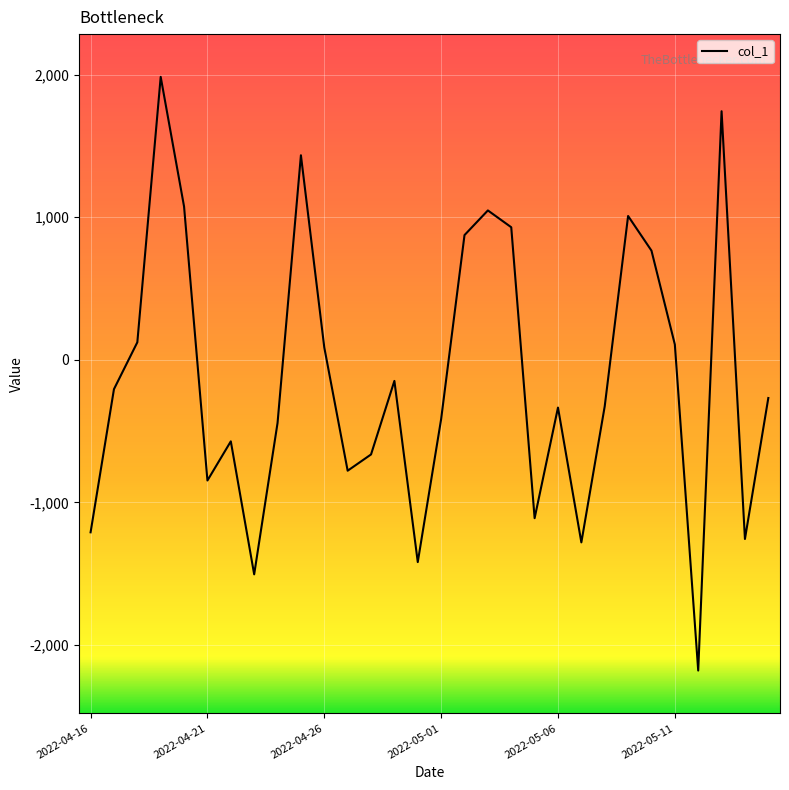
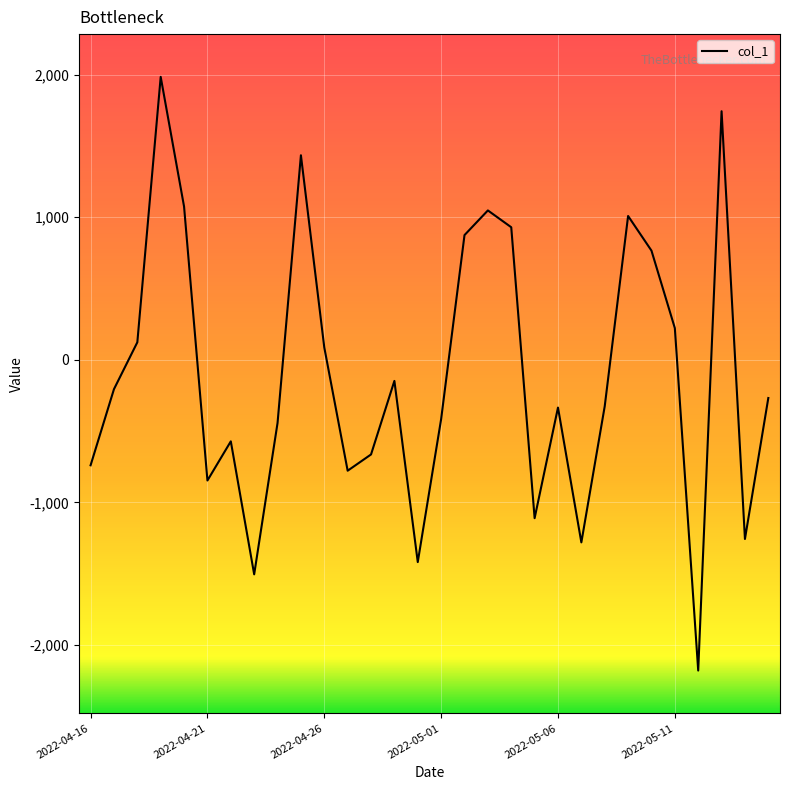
2022-04-16: -1,210 -> -740
2022-05-11: 110 -> 220
